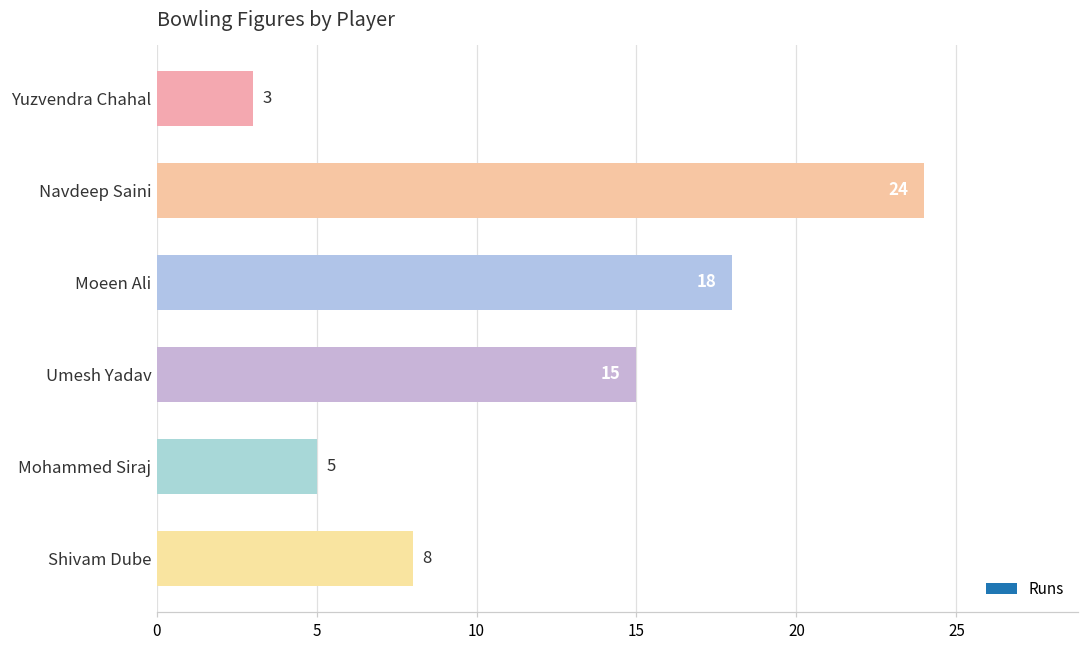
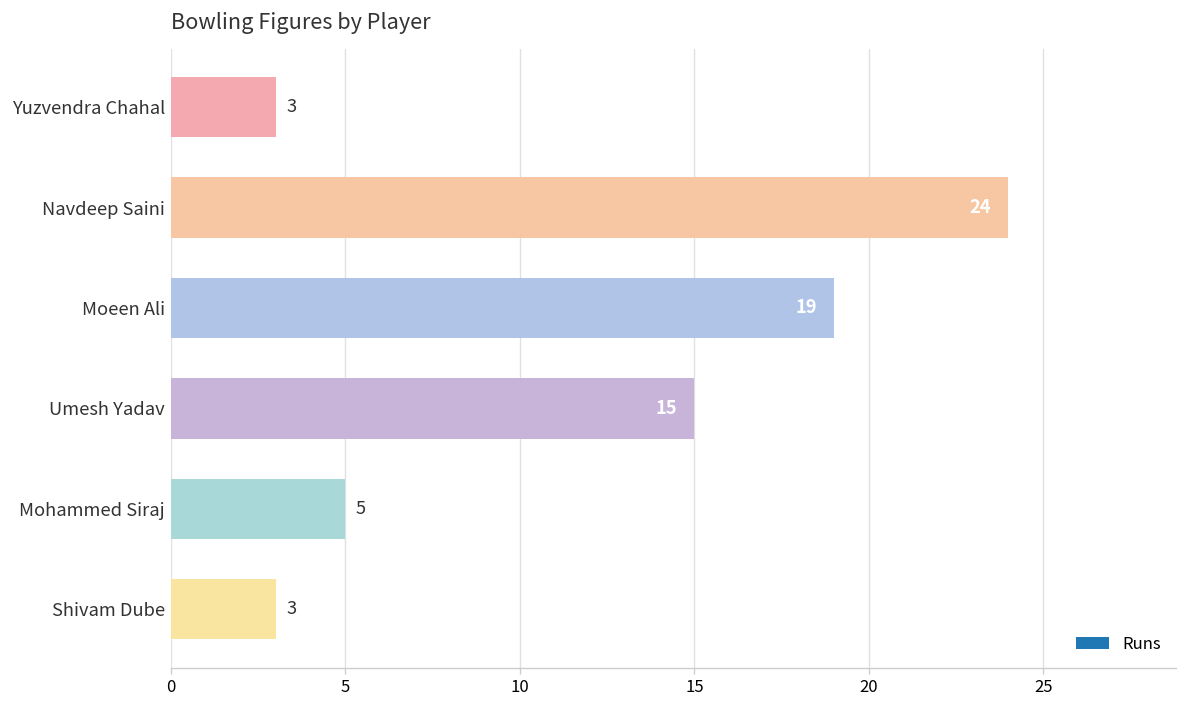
Moeen Ali: 18 -> 19
Shivam Dube: 8 -> 3
